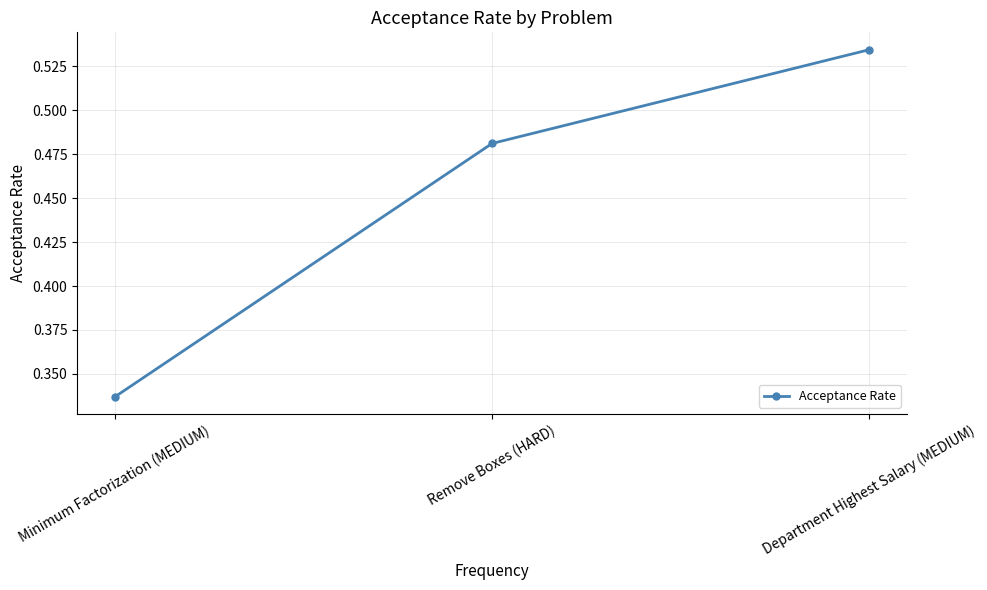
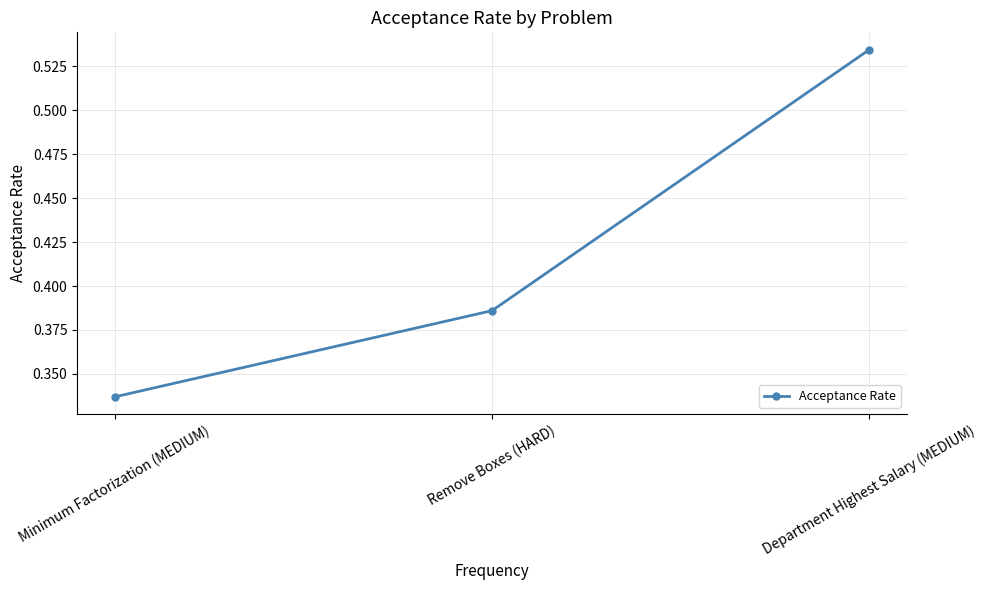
Remove Boxes (HARD): 0.481 -> 0.386
